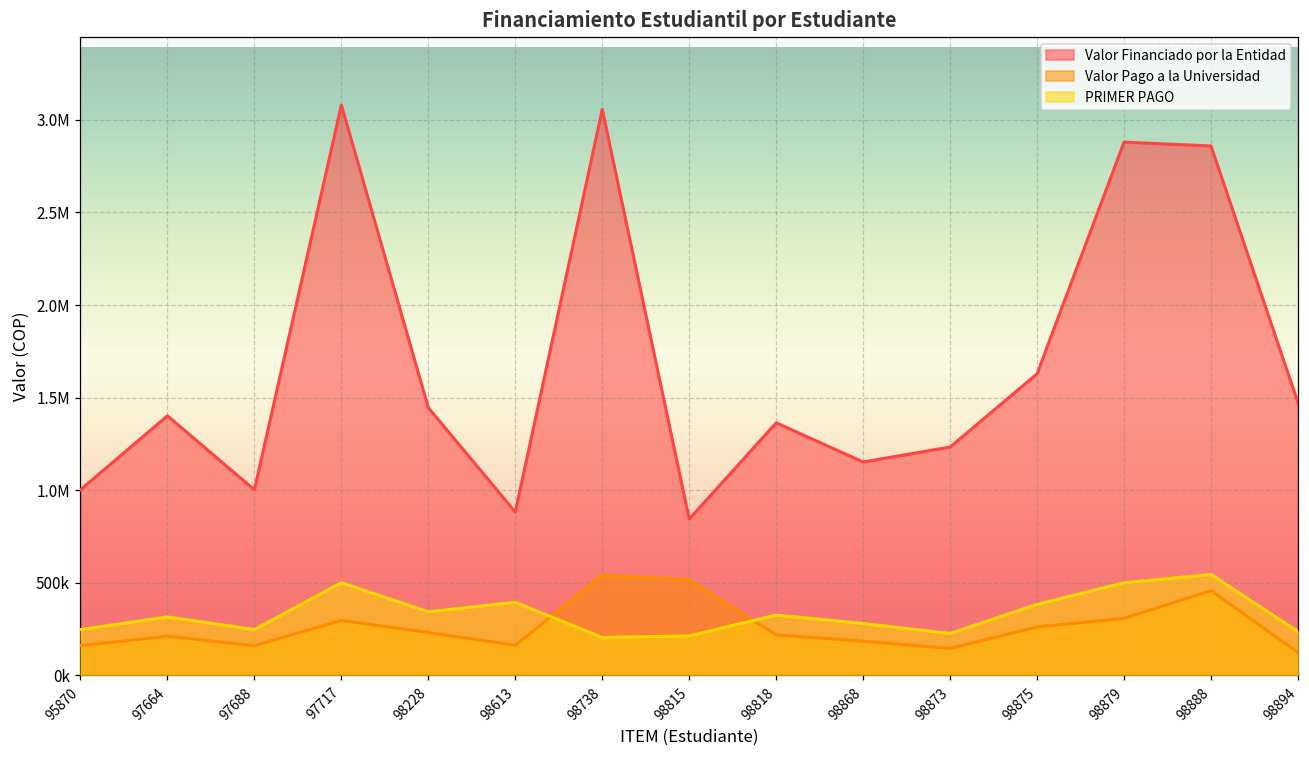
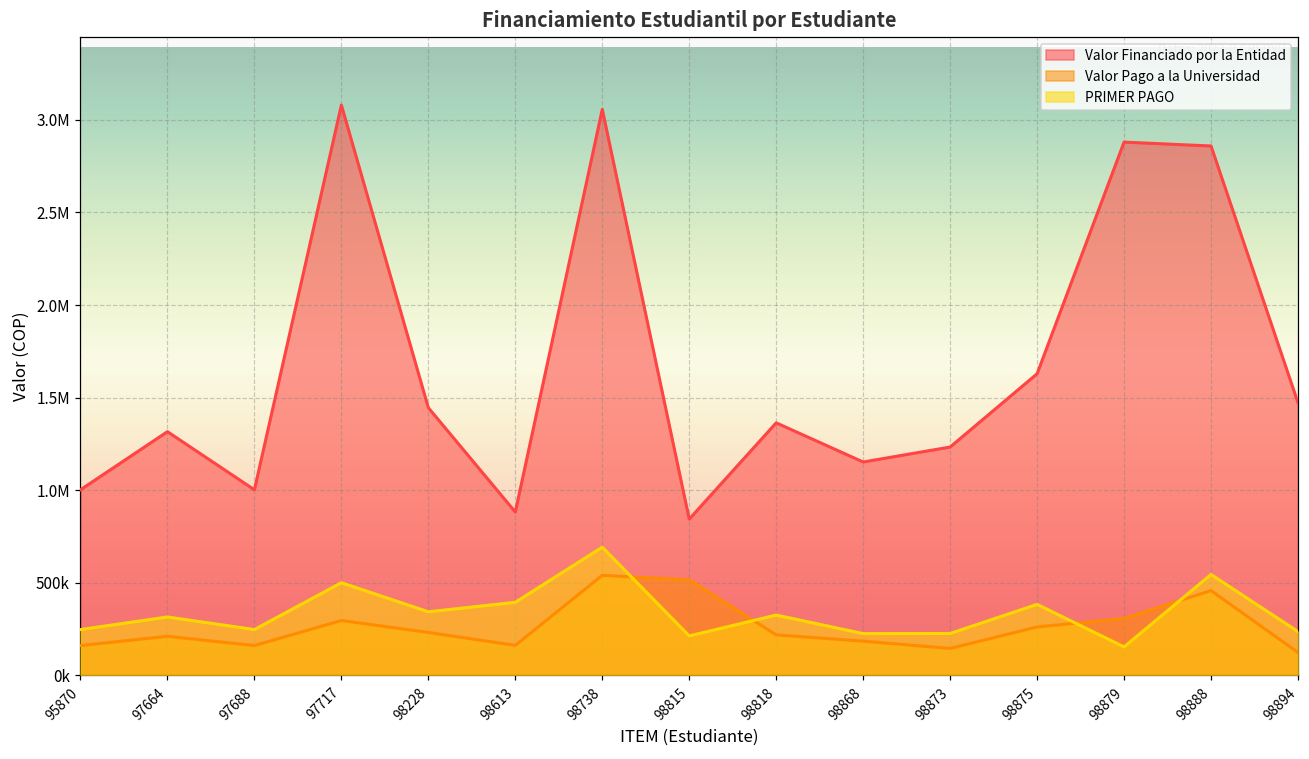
Valor Financiado por la Entidad, 97664: 1400000 -> 1320000
PRIMER PAGO, 98738: 200000 -> 690000
PRIMER PAGO, 98868: 280000 -> 230000
PRIMER PAGO, 98879: 500000 -> 150000
